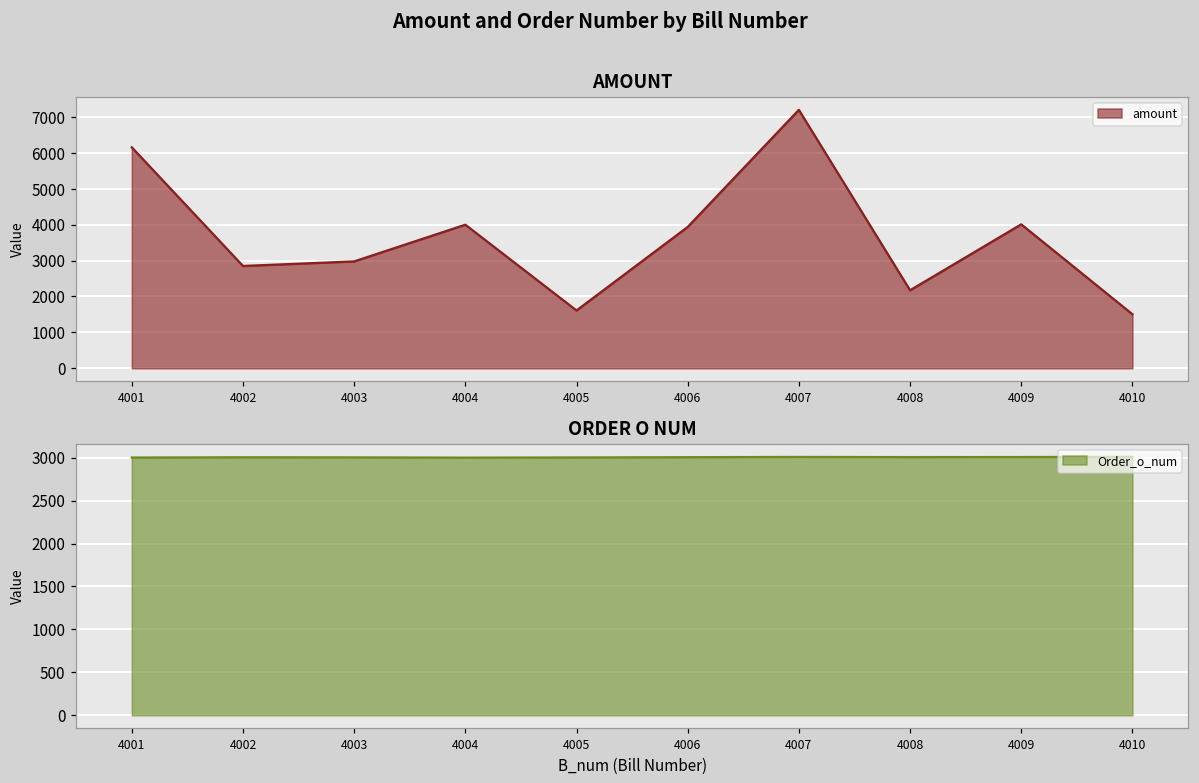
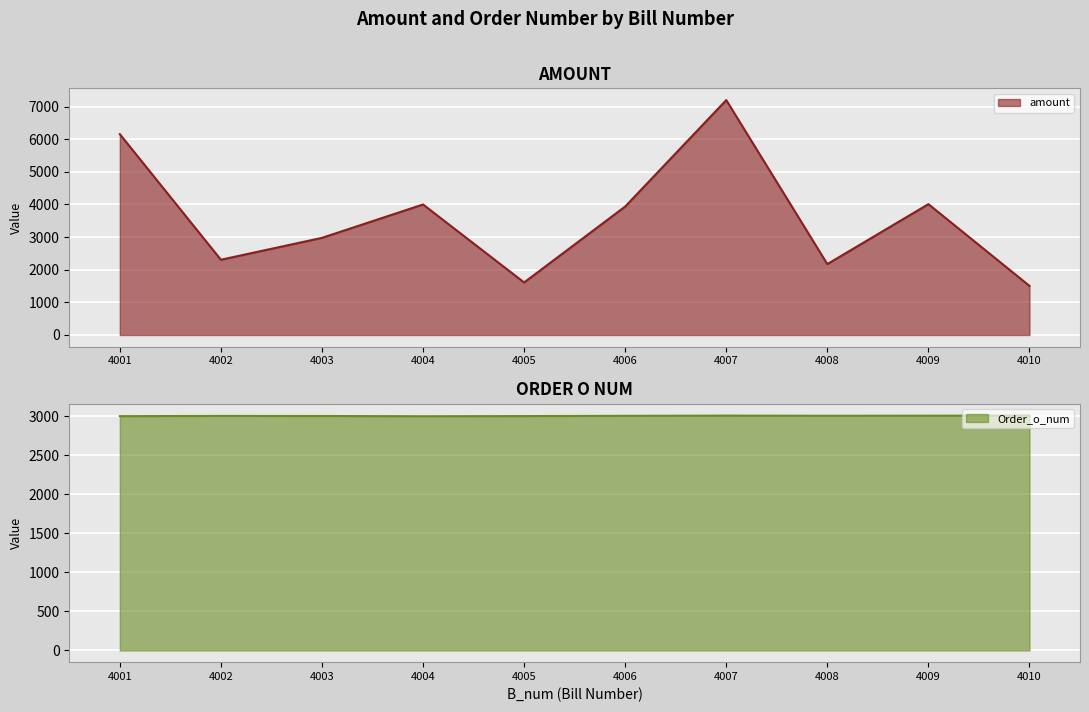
AMOUNT, 4002: 2900 -> 2300
